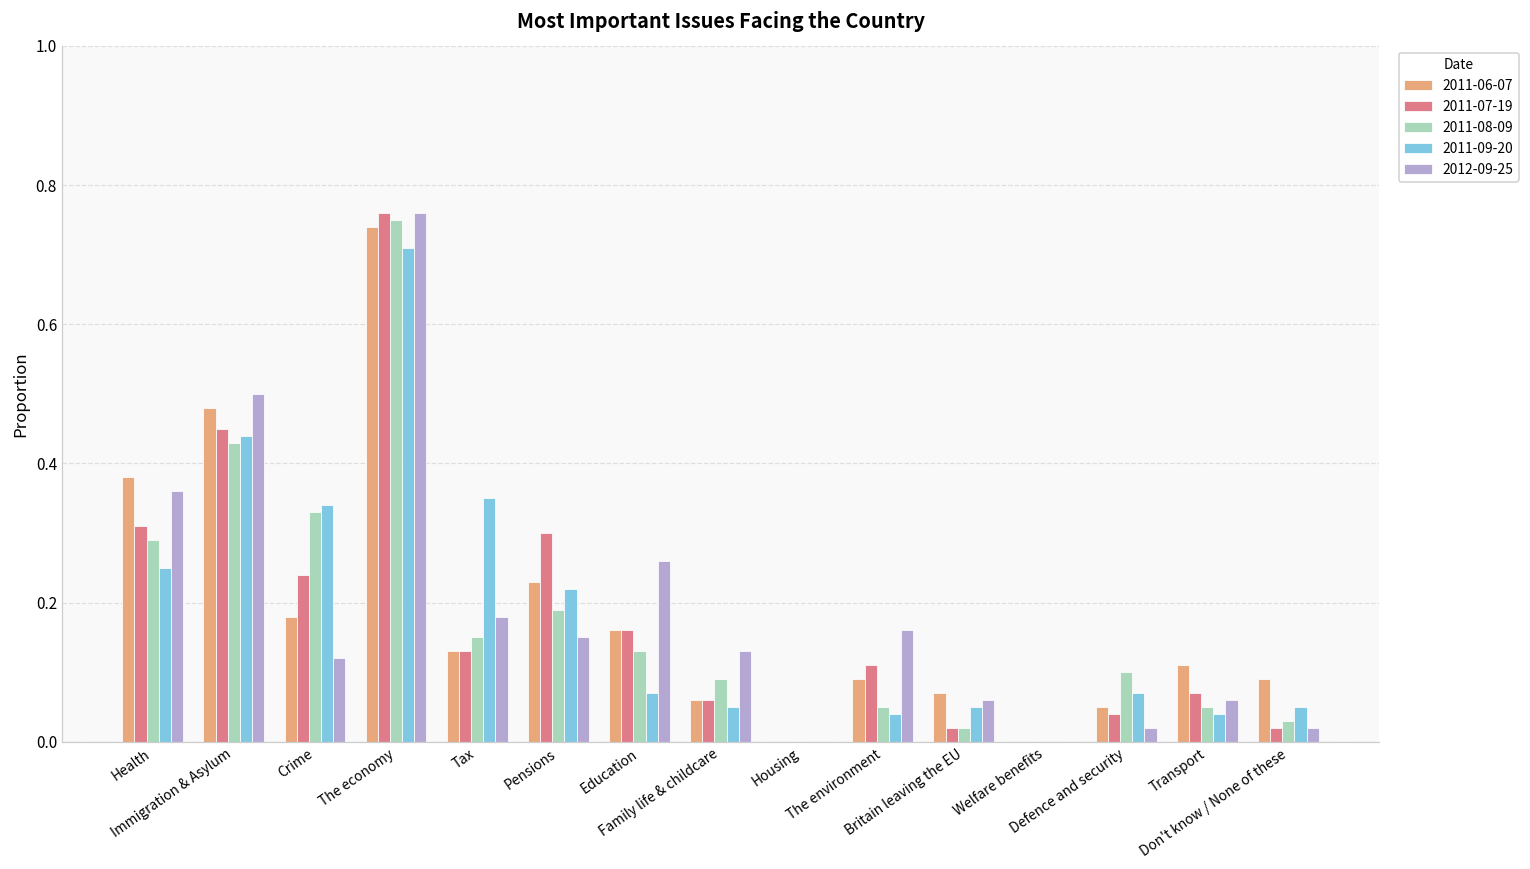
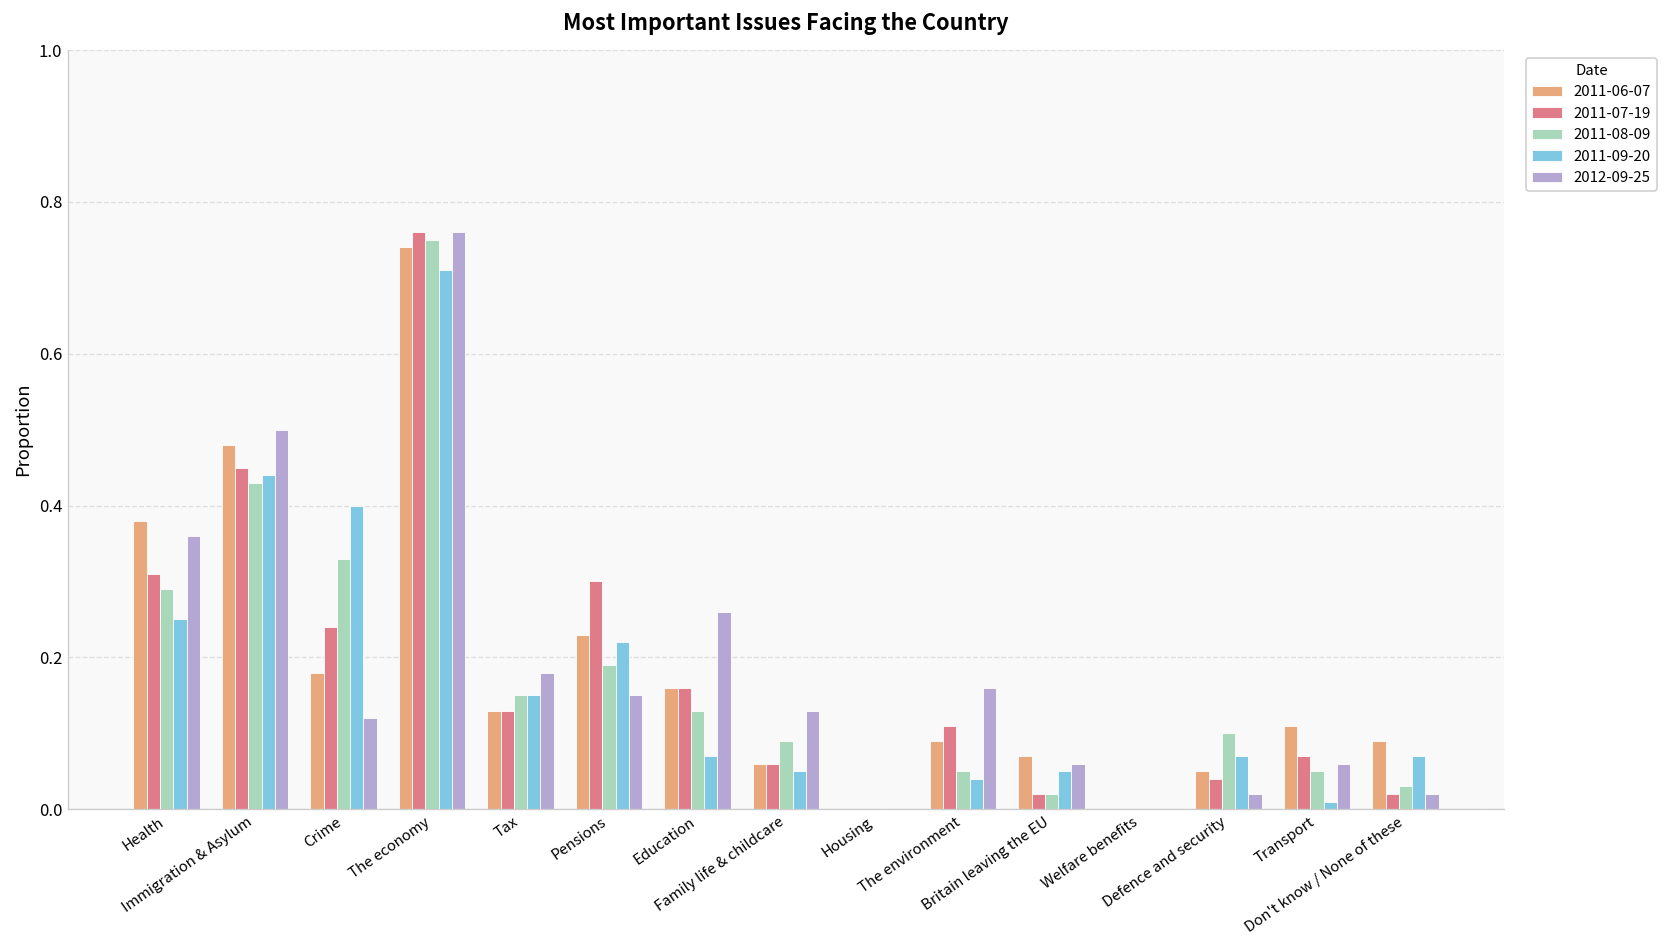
2011-09-20, Crime: 0.34 -> 0.40
2011-09-20, Tax: 0.35 -> 0.15
2011-09-20, Transport: 0.04 -> 0.01
2011-09-20, Don't know / None of these: 0.05 -> 0.07
